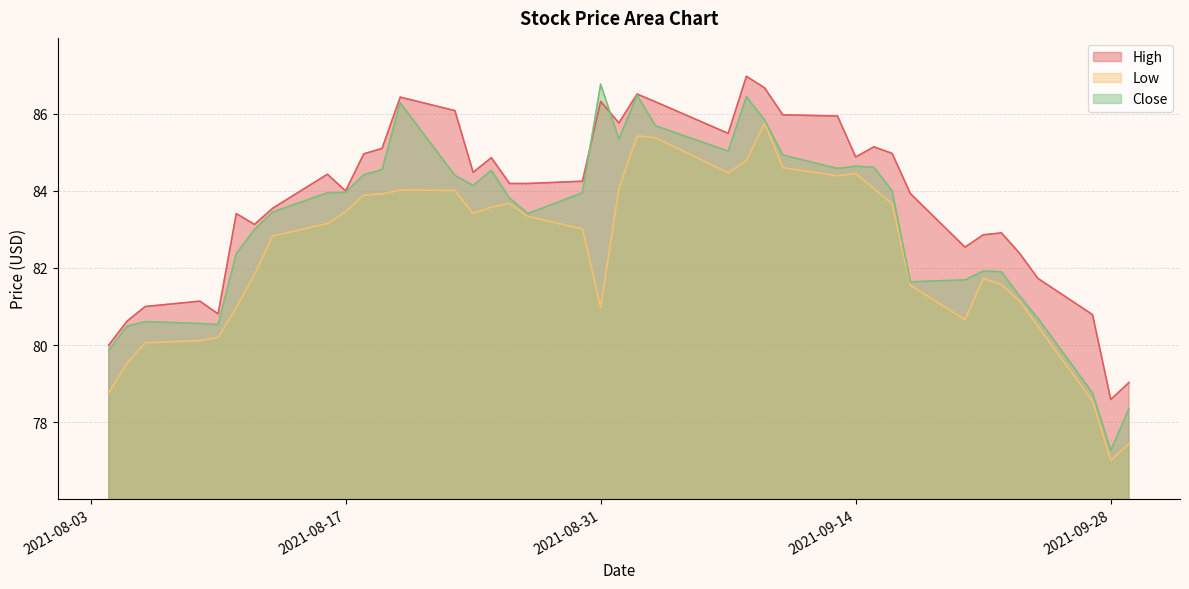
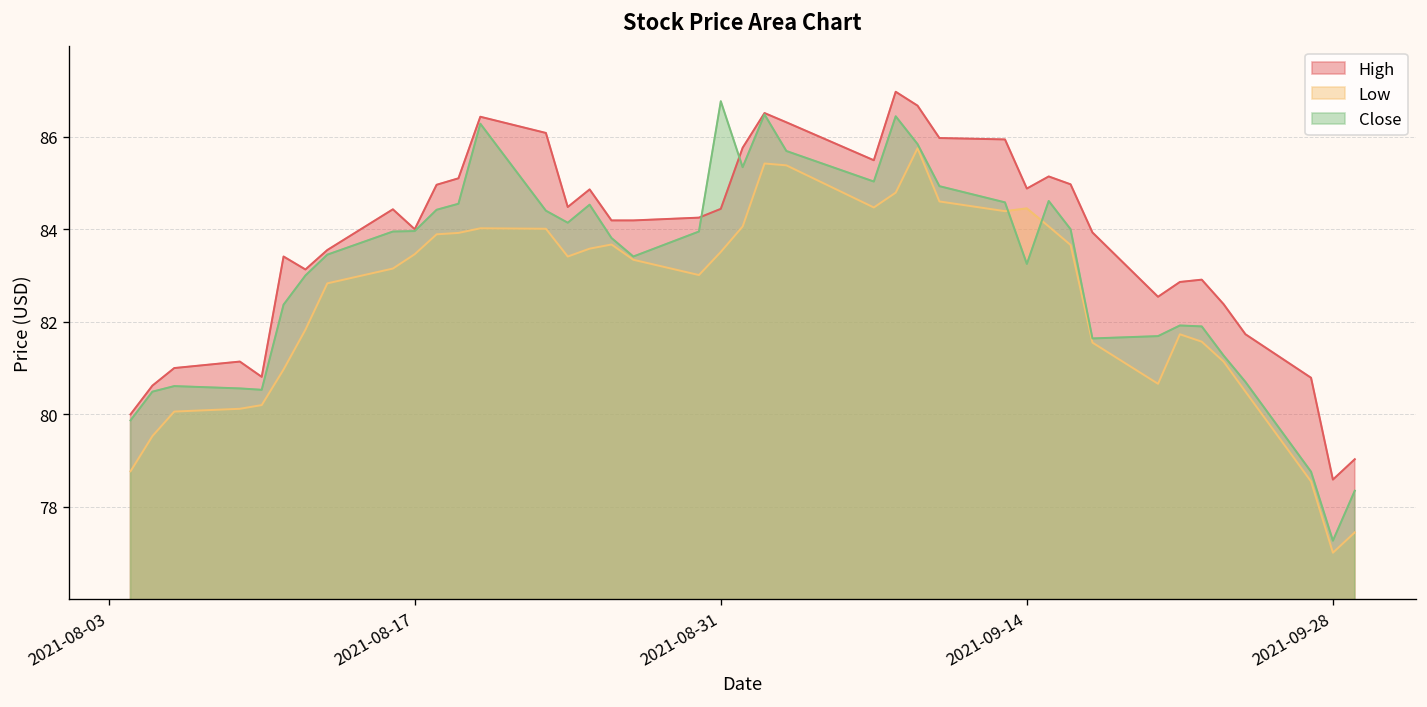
High, 2021-08-31: 86.3 -> 84.4
Low, 2021-08-31: 81.0 -> 83.5
Close, 2021-09-14: 84.6 -> 83.3
